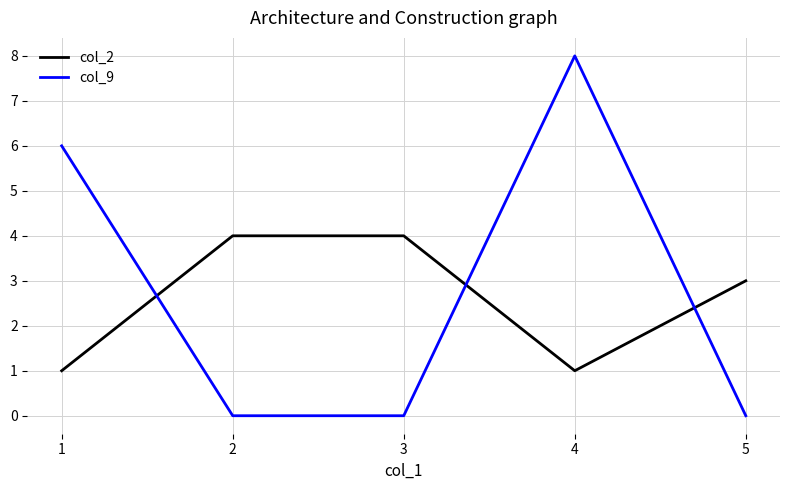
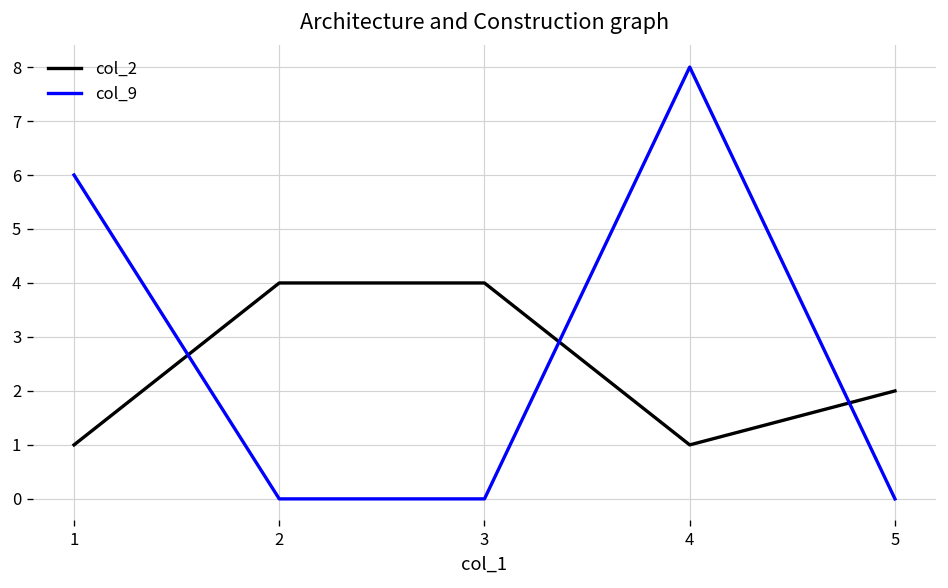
col_2, 5: 3 -> 2
